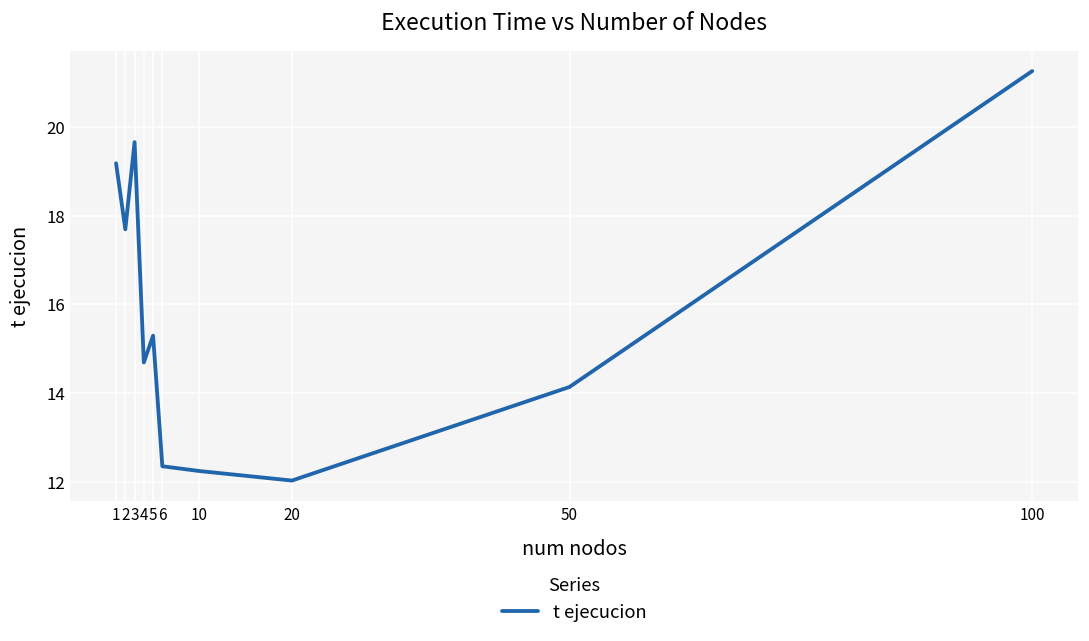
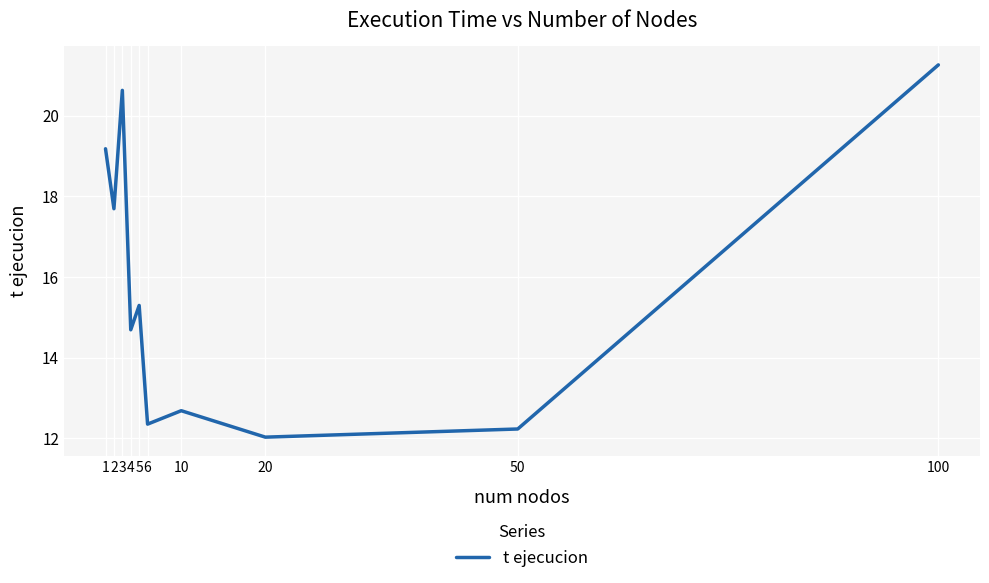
3: 19.7 -> 20.6
10: 12.2 -> 12.7
50: 14.1 -> 12.2
